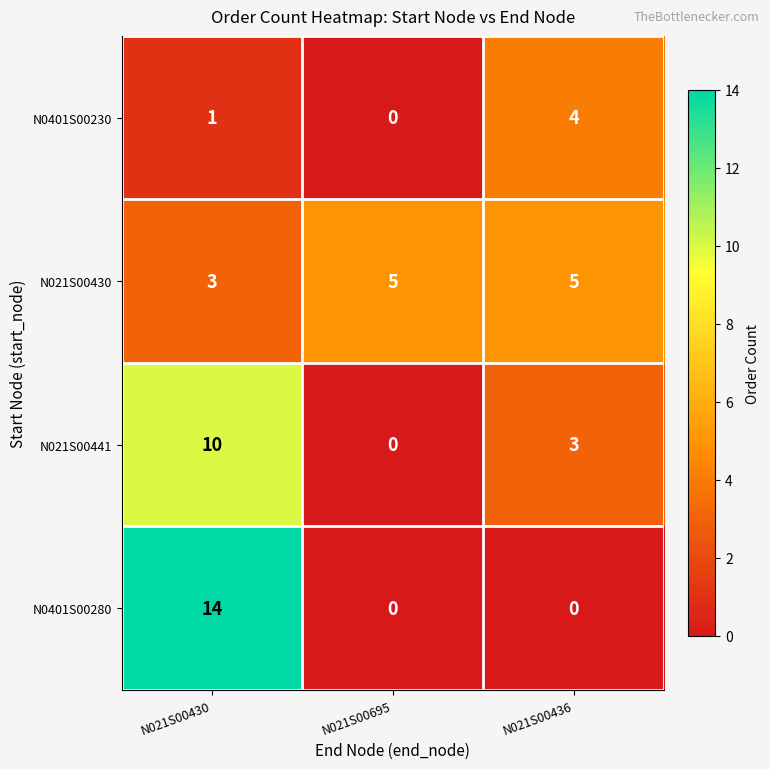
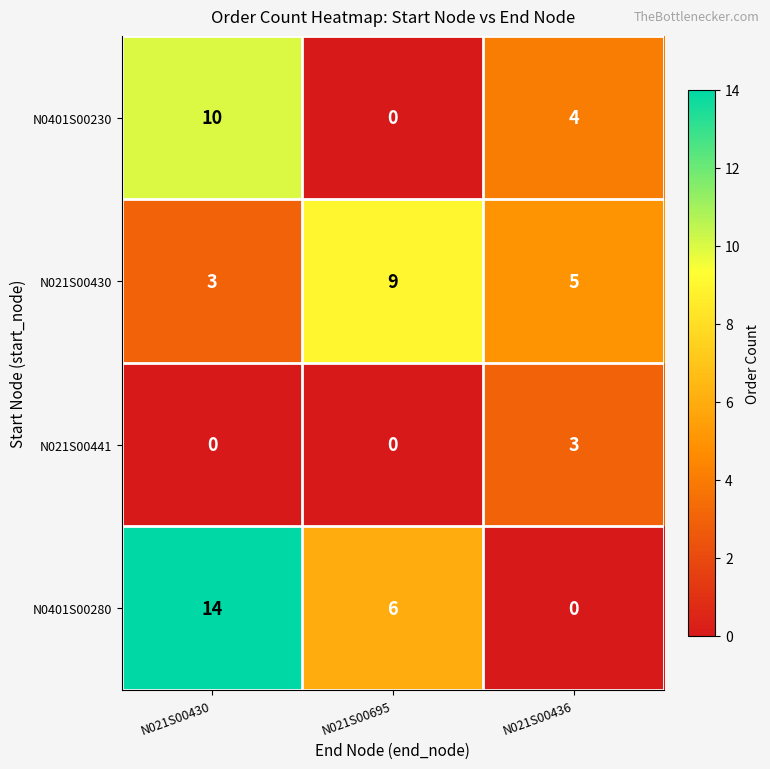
N0401S00230, N021S00430: 1 -> 10
N021S00430, N021S00695: 5 -> 9
N021S00441, N021S00430: 10 -> 0
N0401S00280, N021S00695: 0 -> 6
